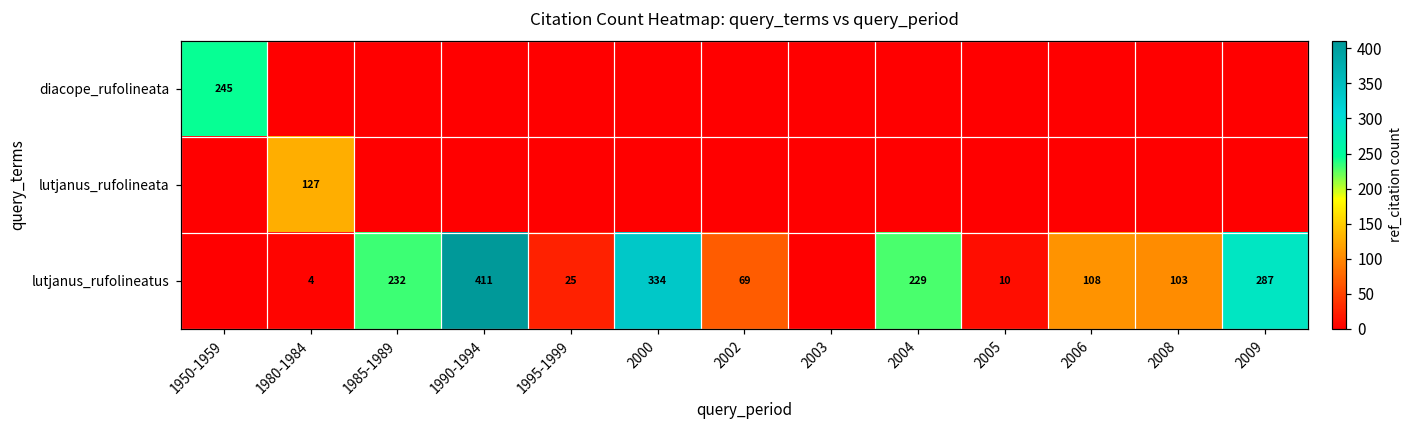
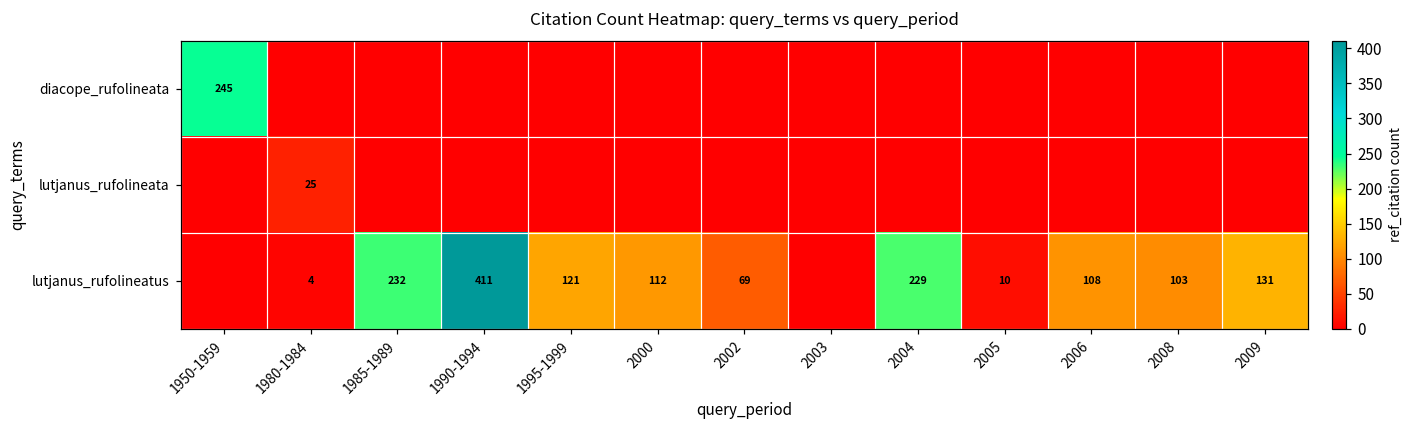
lutjanus_rufolineata, 1980-1984: 127 -> 25
lutjanus_rufolineatus, 1995-1999: 25 -> 121
lutjanus_rufolineatus, 2000: 334 -> 112
lutjanus_rufolineatus, 2009: 287 -> 131
